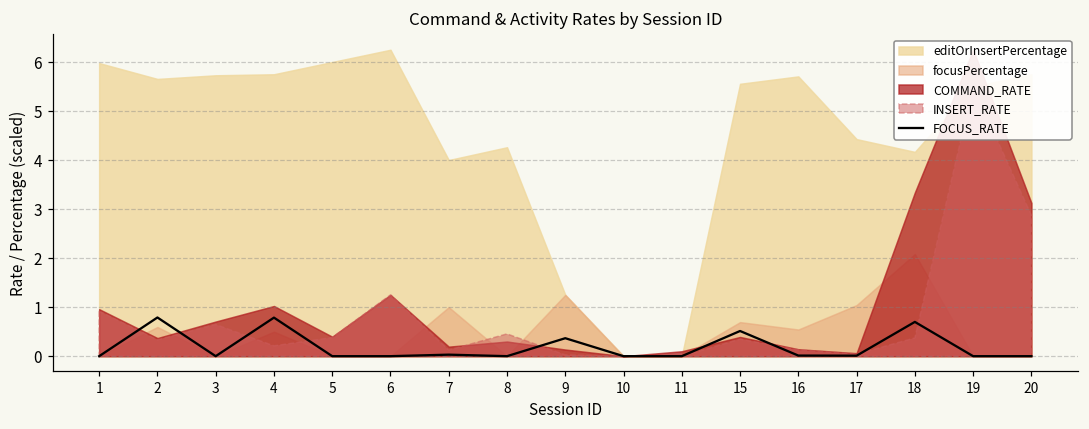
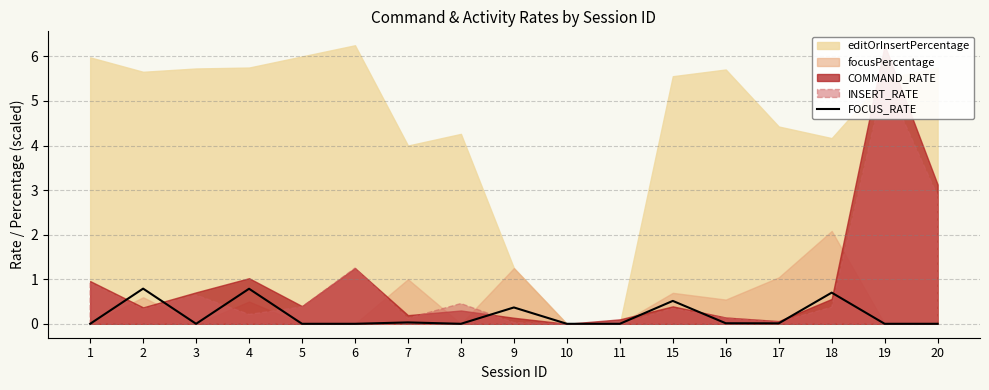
COMMAND_RATE, 18: 3.3 -> 0.6
